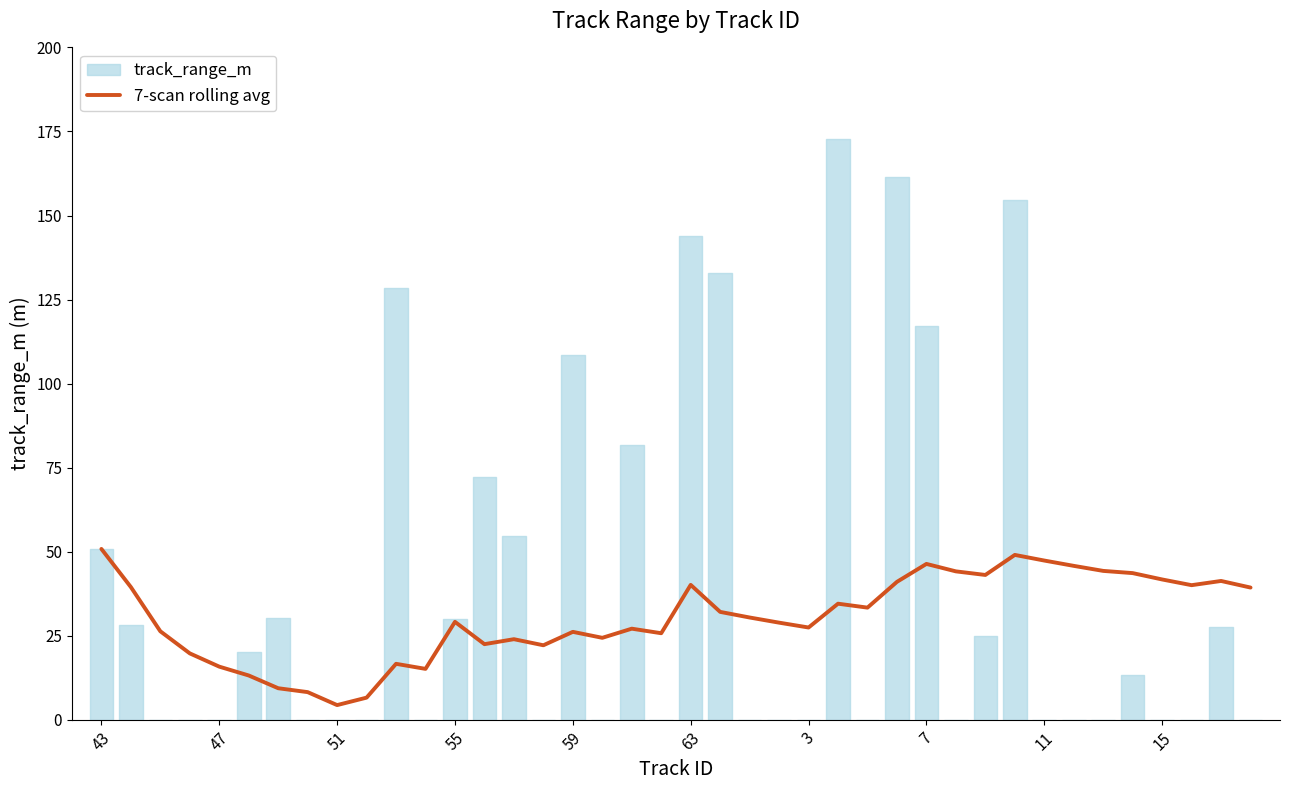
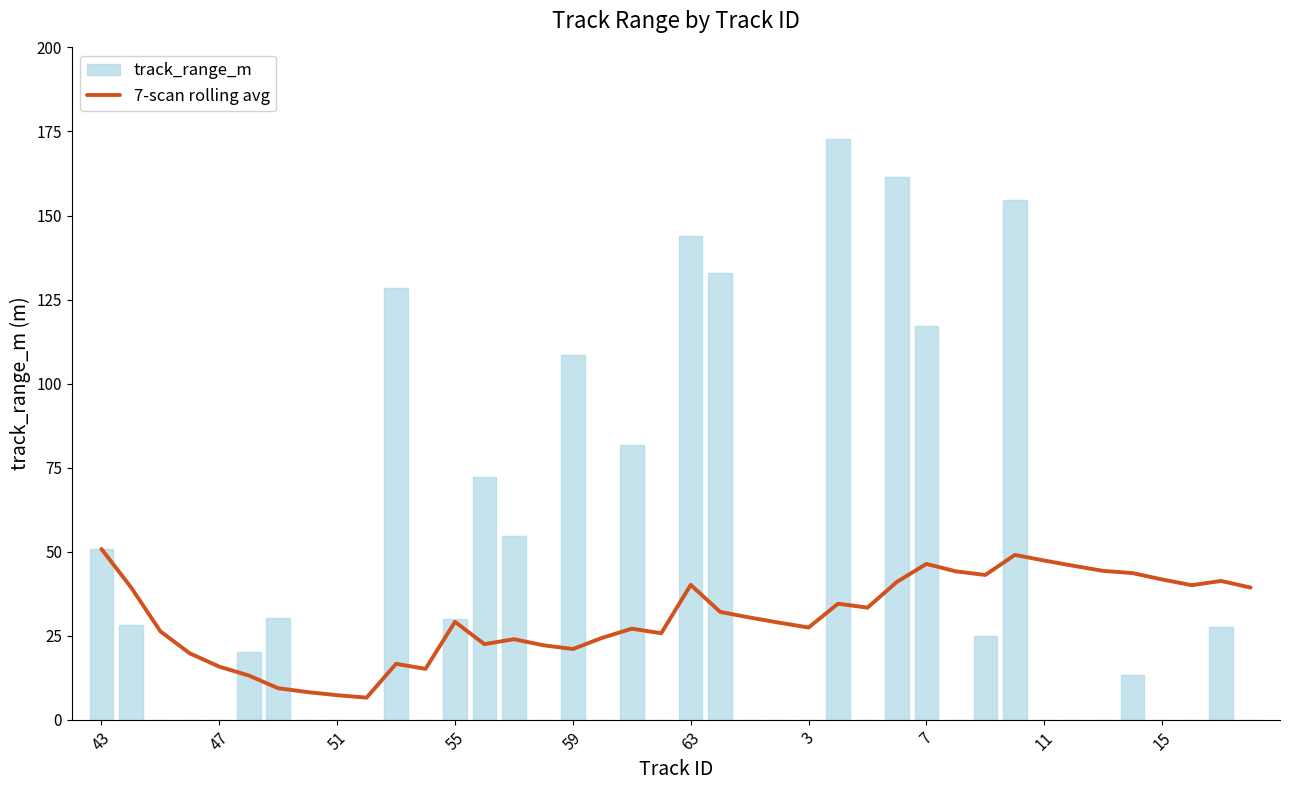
7-scan rolling avg, 51: 4 -> 7
7-scan rolling avg, 59: 26 -> 21
